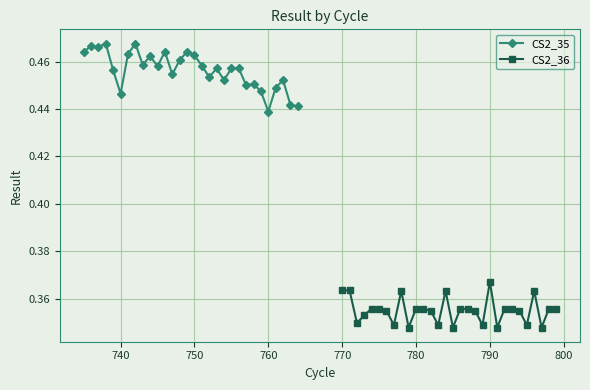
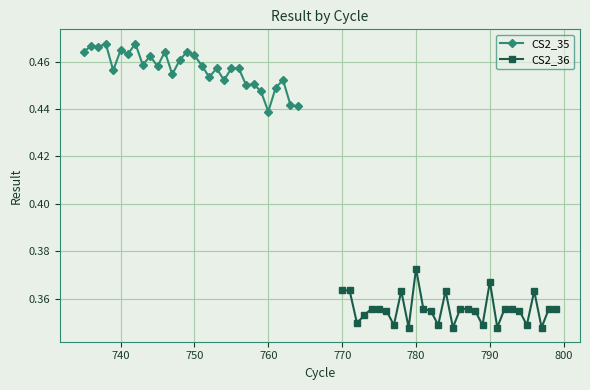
CS2_35, 740: 0.446 -> 0.465
CS2_36, 780: 0.356 -> 0.373
